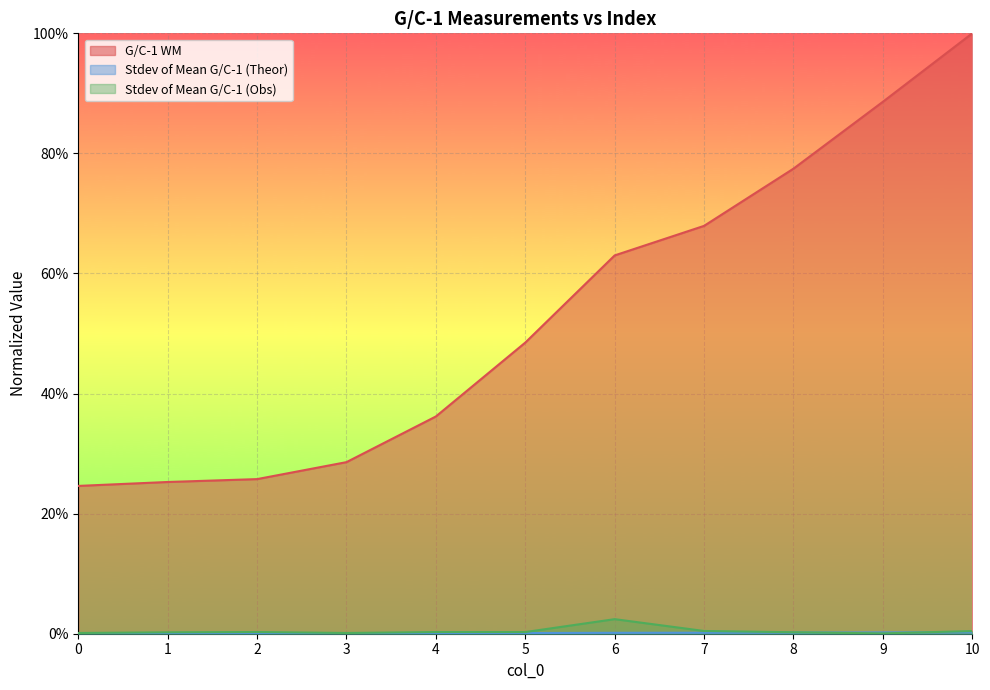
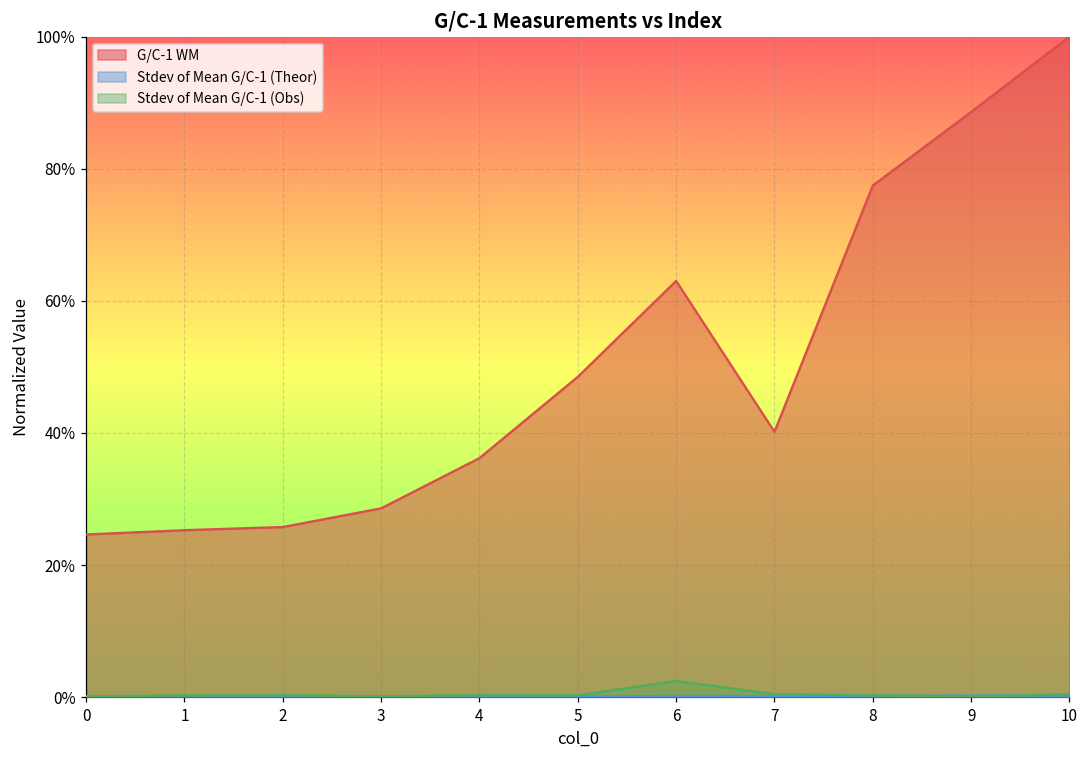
G/C-1 WM, 7: 68% -> 40%
